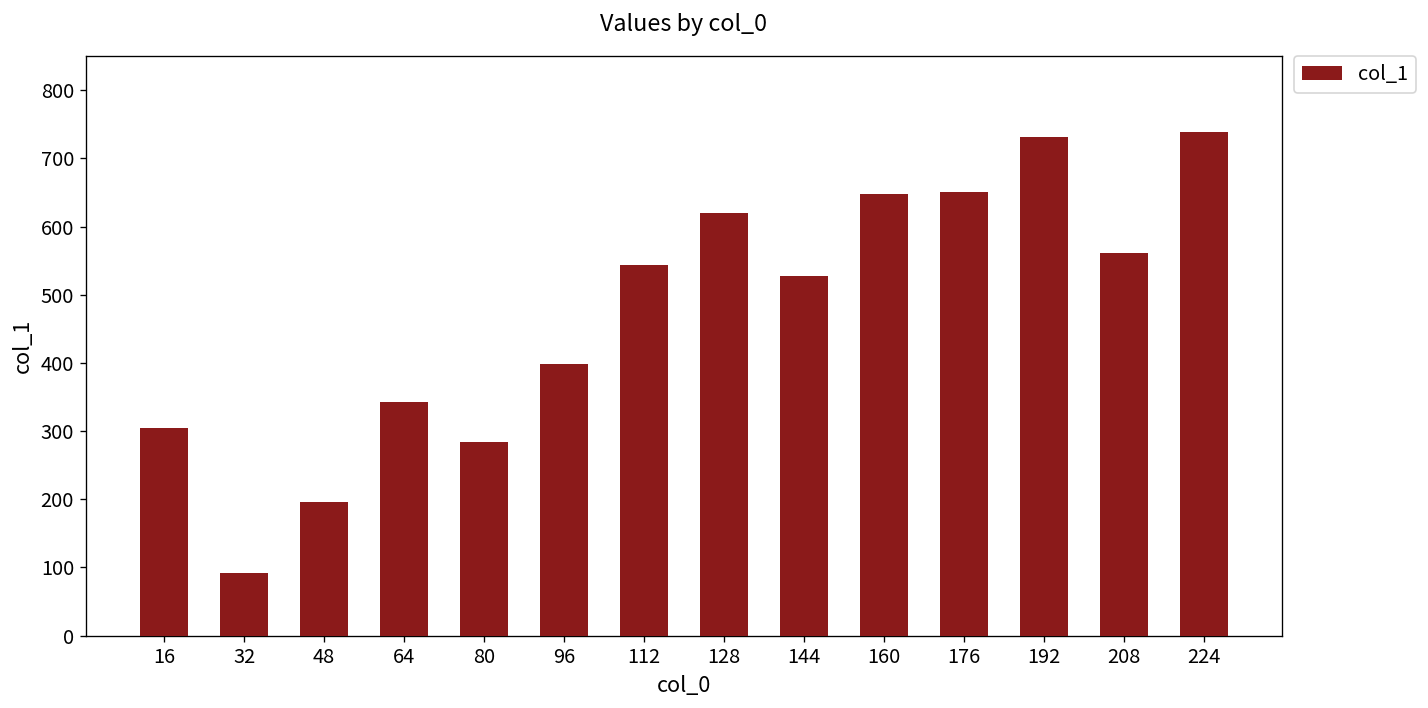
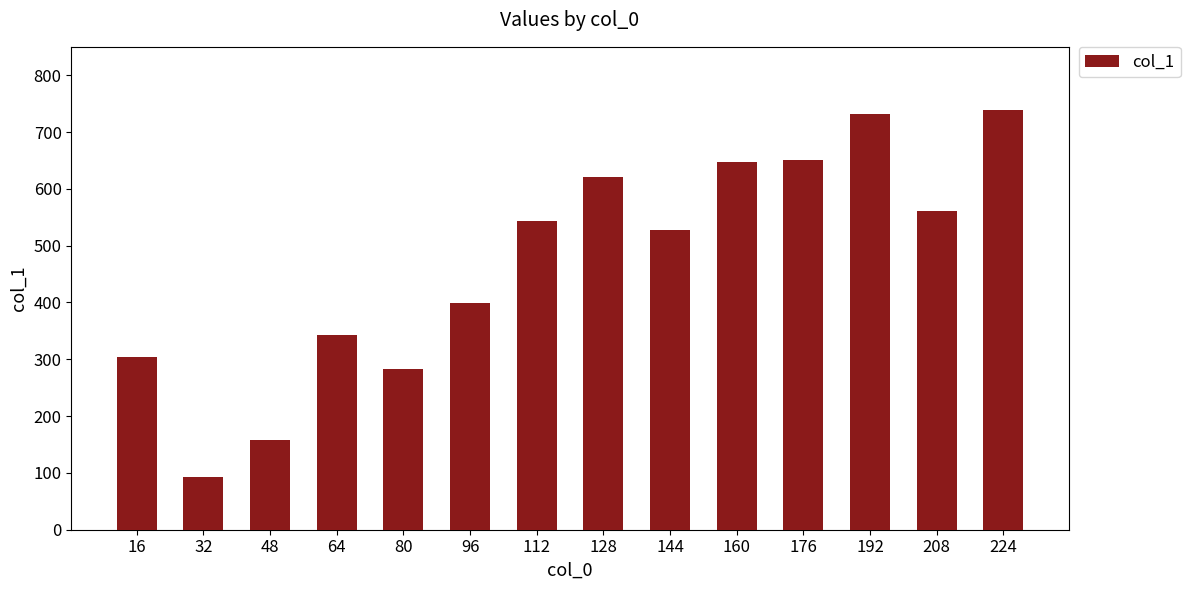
48: 200 -> 160
